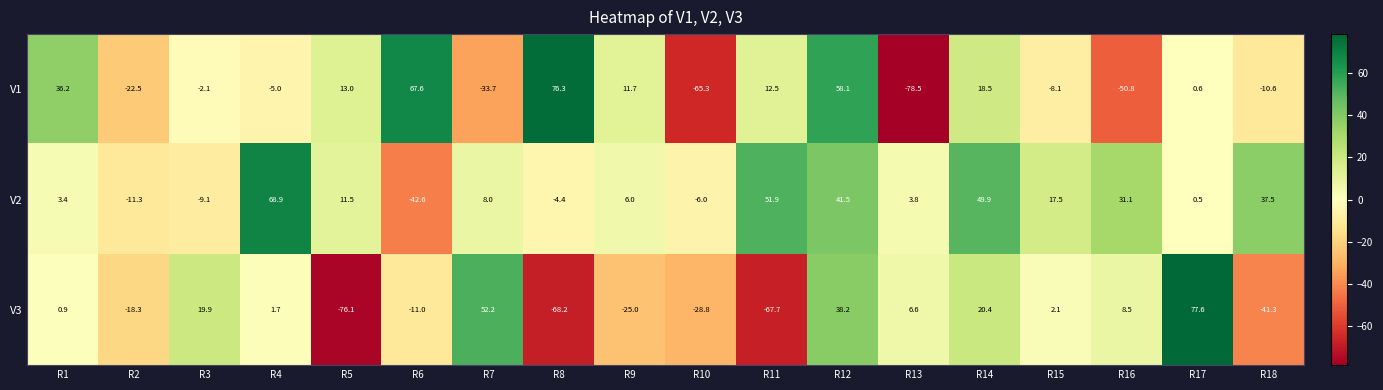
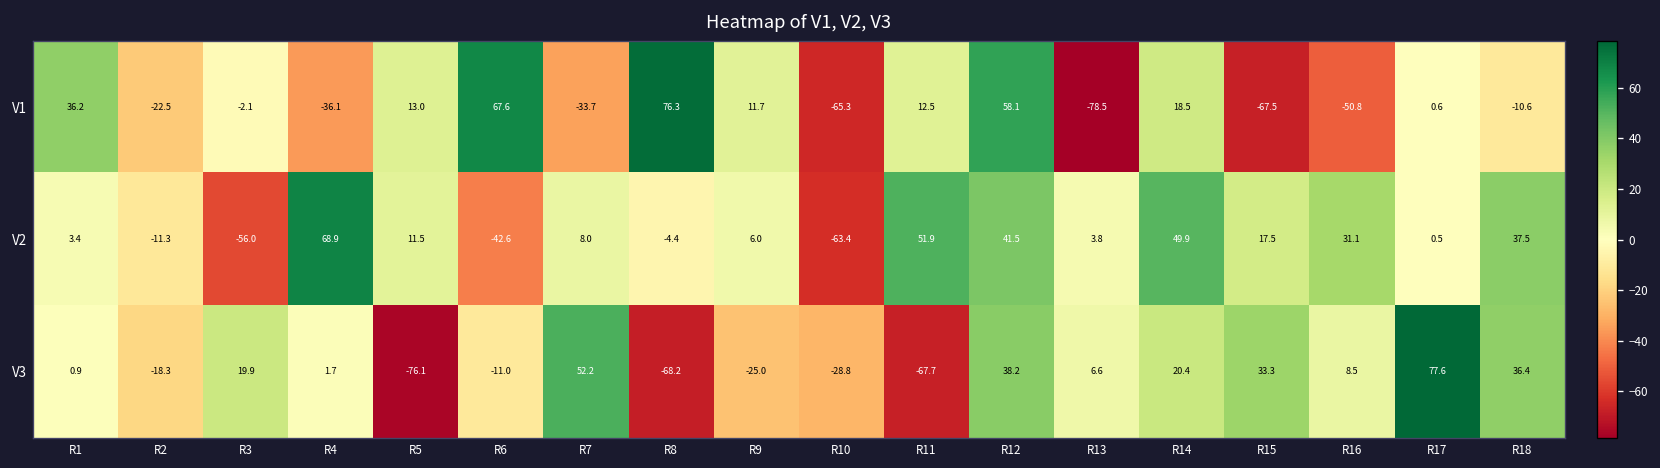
V1, R4: -5.0 -> -36.1
V1, R15: -8.1 -> -67.5
V2, R3: -9.1 -> -56.0
V2, R10: -6.0 -> -63.4
V3, R15: 2.1 -> 33.3
V3, R18: -41.3 -> 36.4
